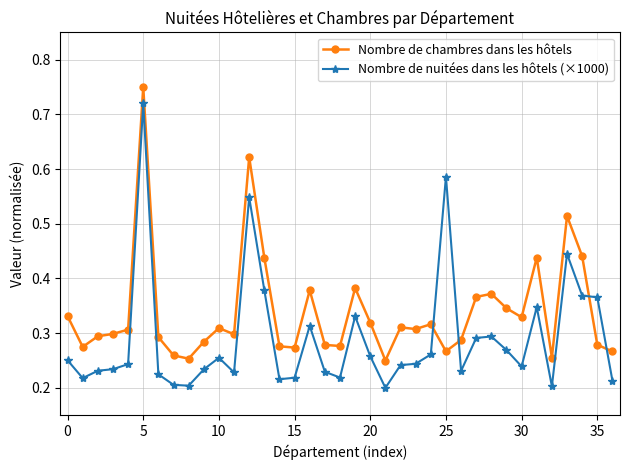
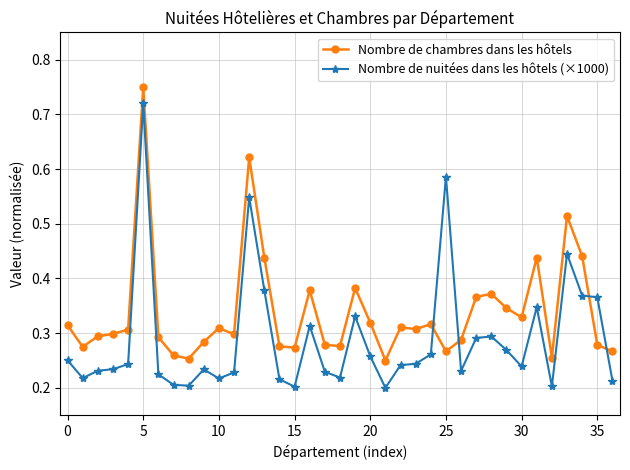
Nombre de chambres dans les hôtels, 0: 0.33 -> 0.31
Nombre de nuitées dans les hôtels (×1000), 10: 0.26 -> 0.22
Nombre de nuitées dans les hôtels (×1000), 15: 0.22 -> 0.20
